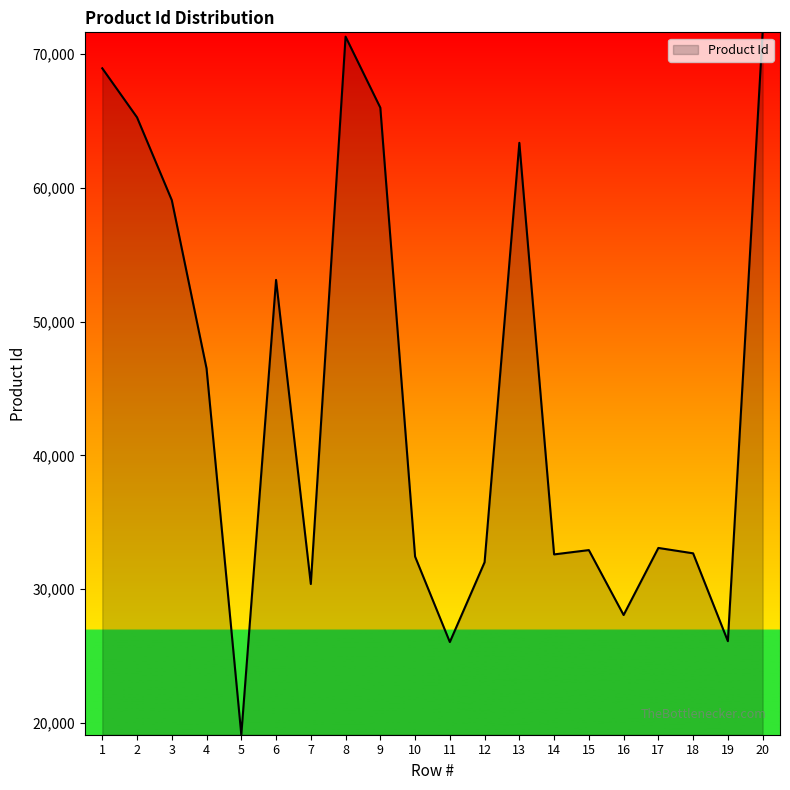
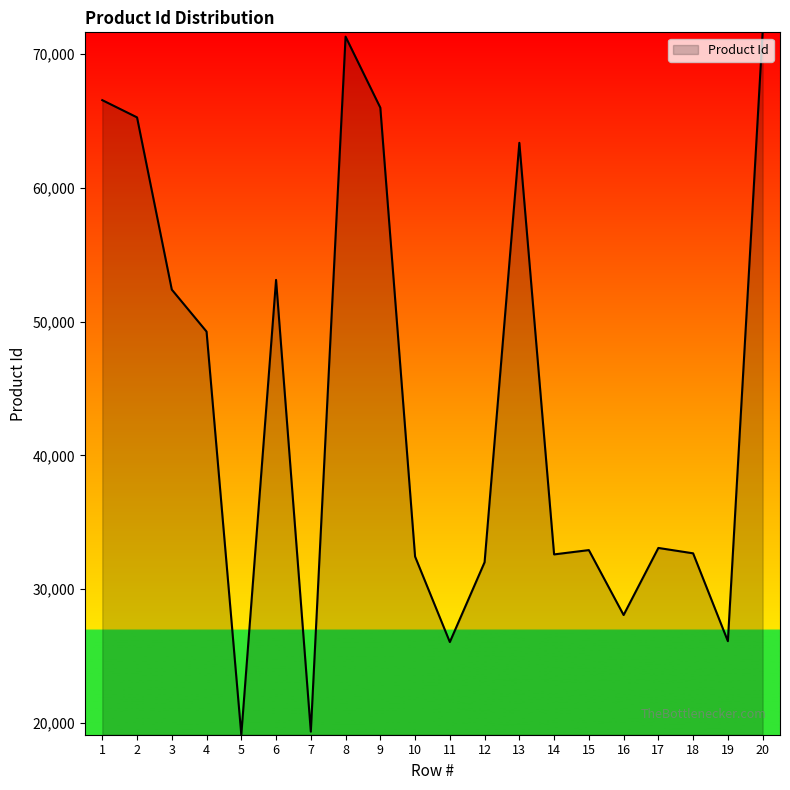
1: 68,900 -> 66,500
3: 59,100 -> 52,400
4: 46,500 -> 49,200
7: 30,400 -> 19,400
